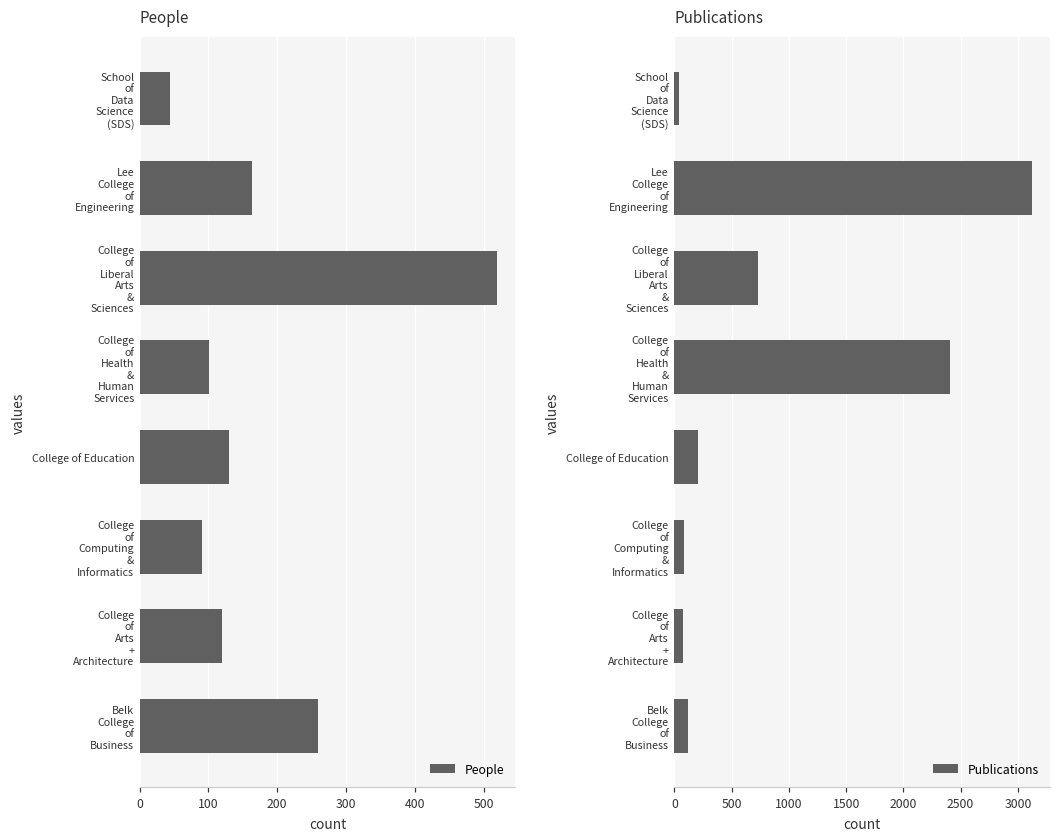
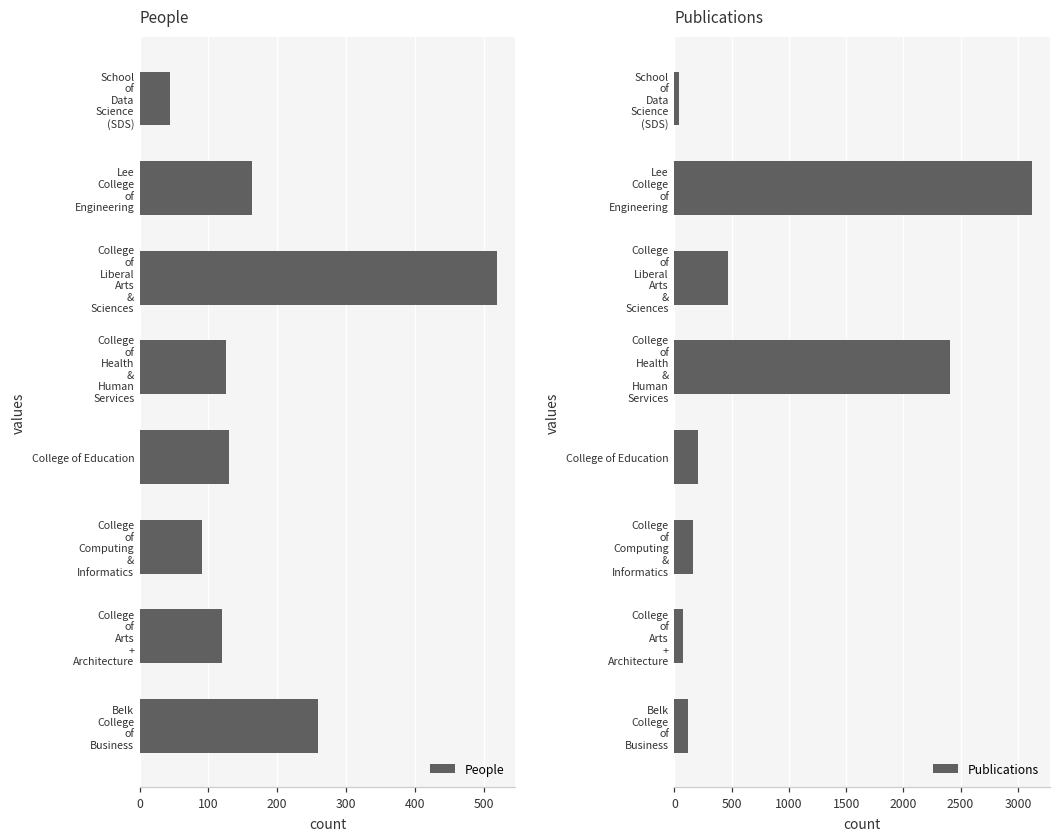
People, College of Health & Human Services: 100 -> 130
Publications, College of Liberal Arts & Sciences: 730 -> 470
Publications, College of Computing & Informatics: 80 -> 170
